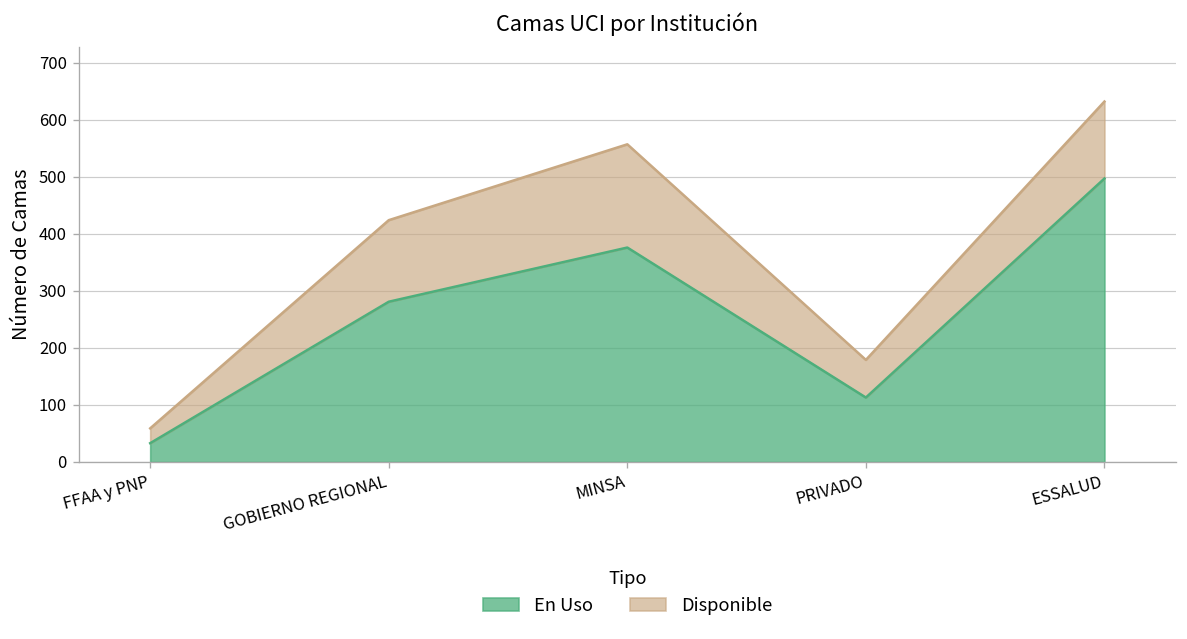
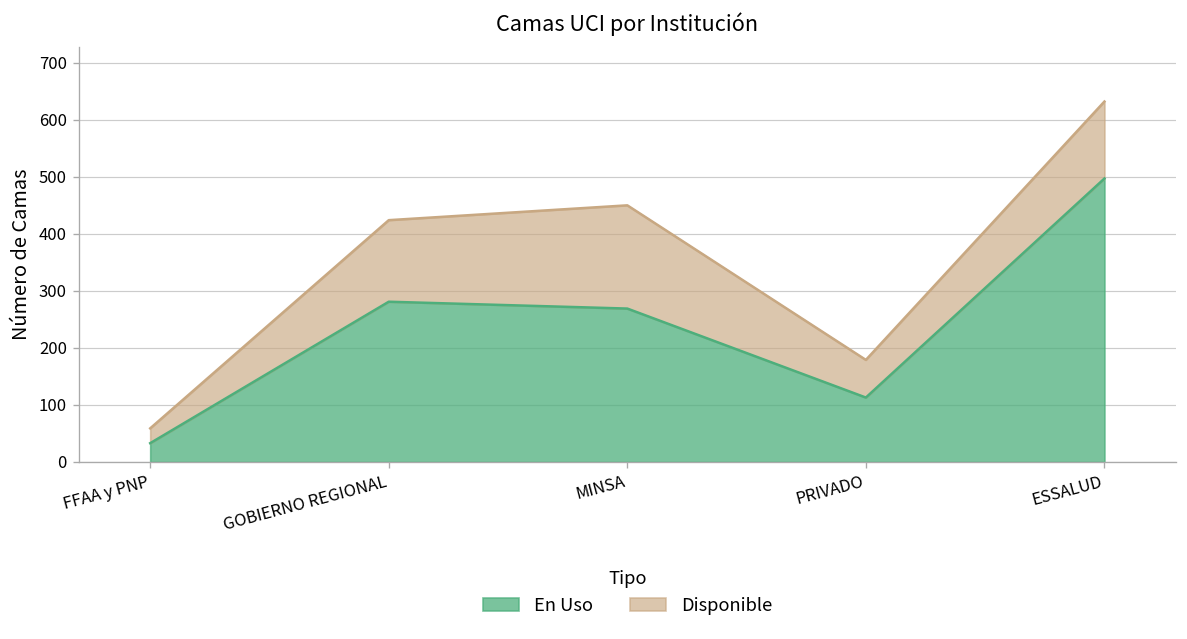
En Uso, MINSA: 380 -> 270
